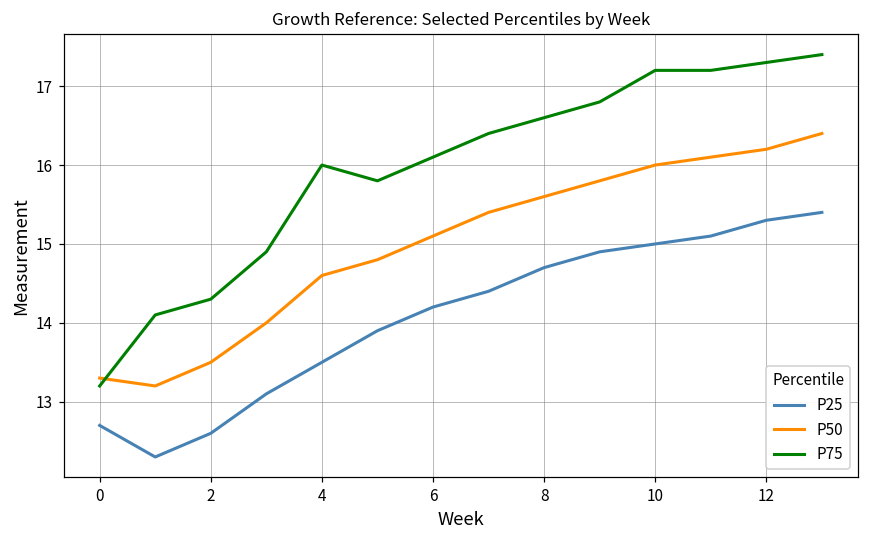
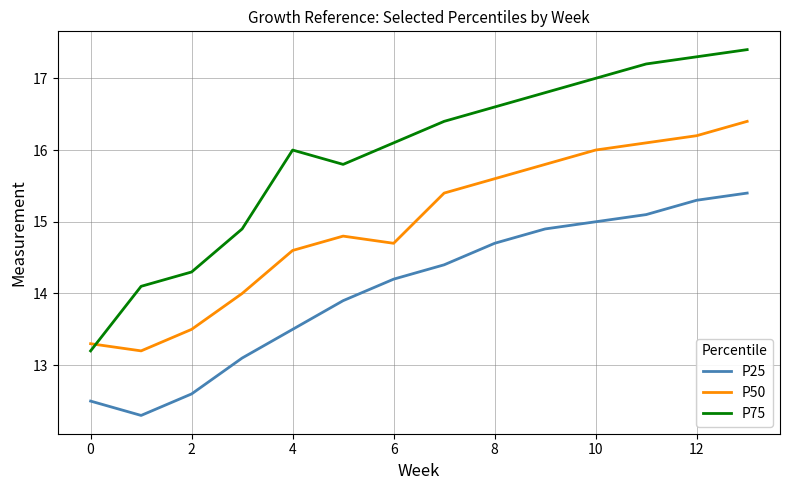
P25, 0: 12.7 -> 12.5
P50, 6: 15.1 -> 14.7
P75, 10: 17.2 -> 17.0
